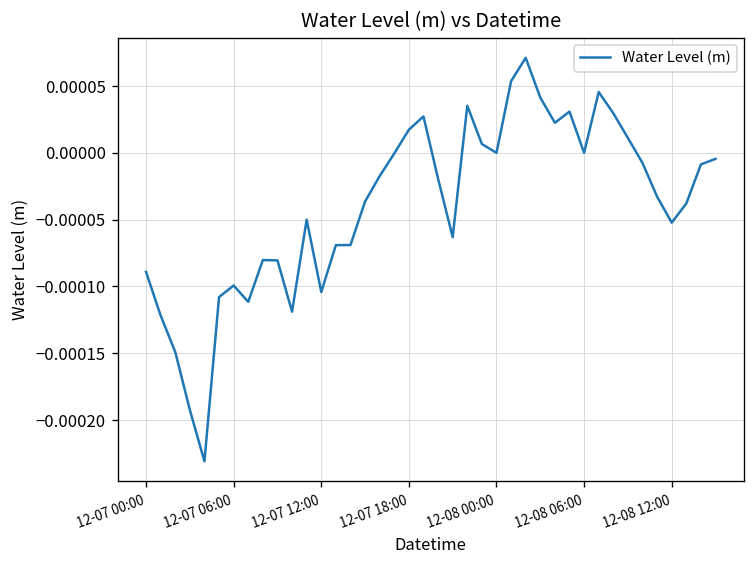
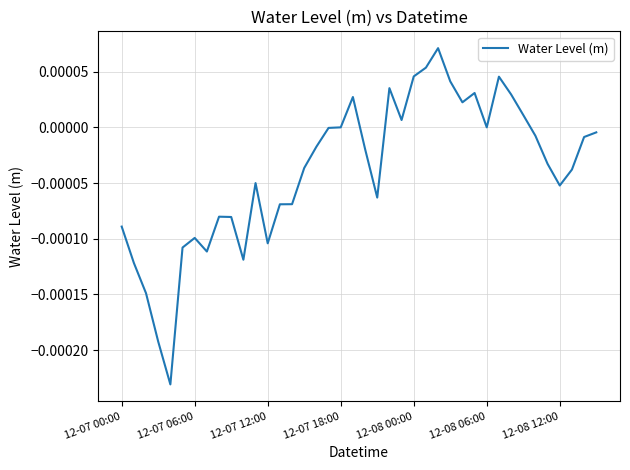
12-07 18:00: 0.00002 -> 0.00000
12-08 00:00: 0.00000 -> 0.00005
